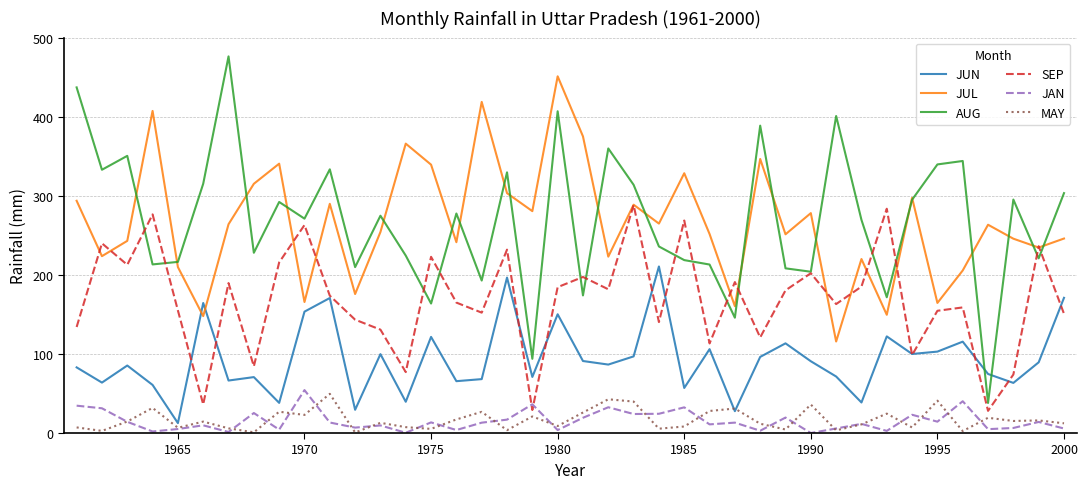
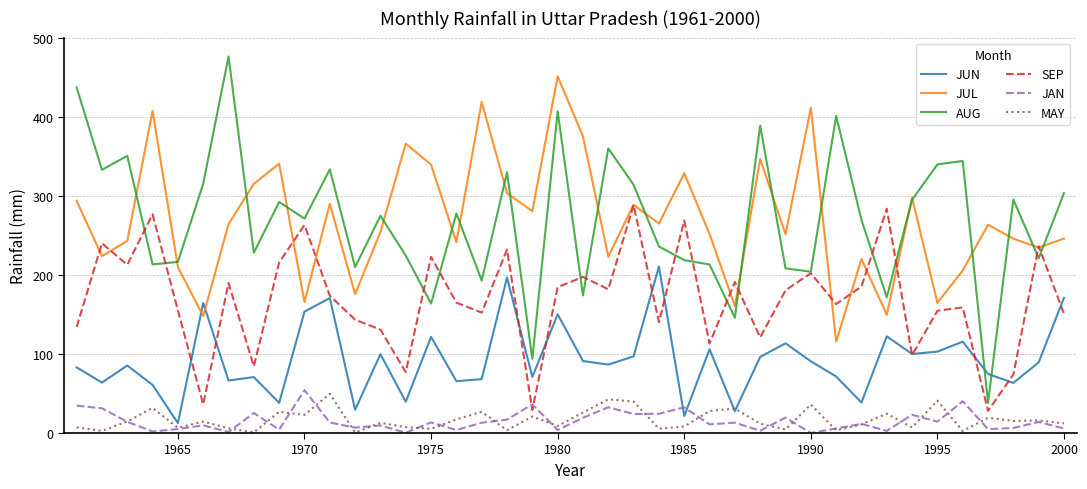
JUN, 1985: 60 -> 20
JUL, 1990: 280 -> 410
